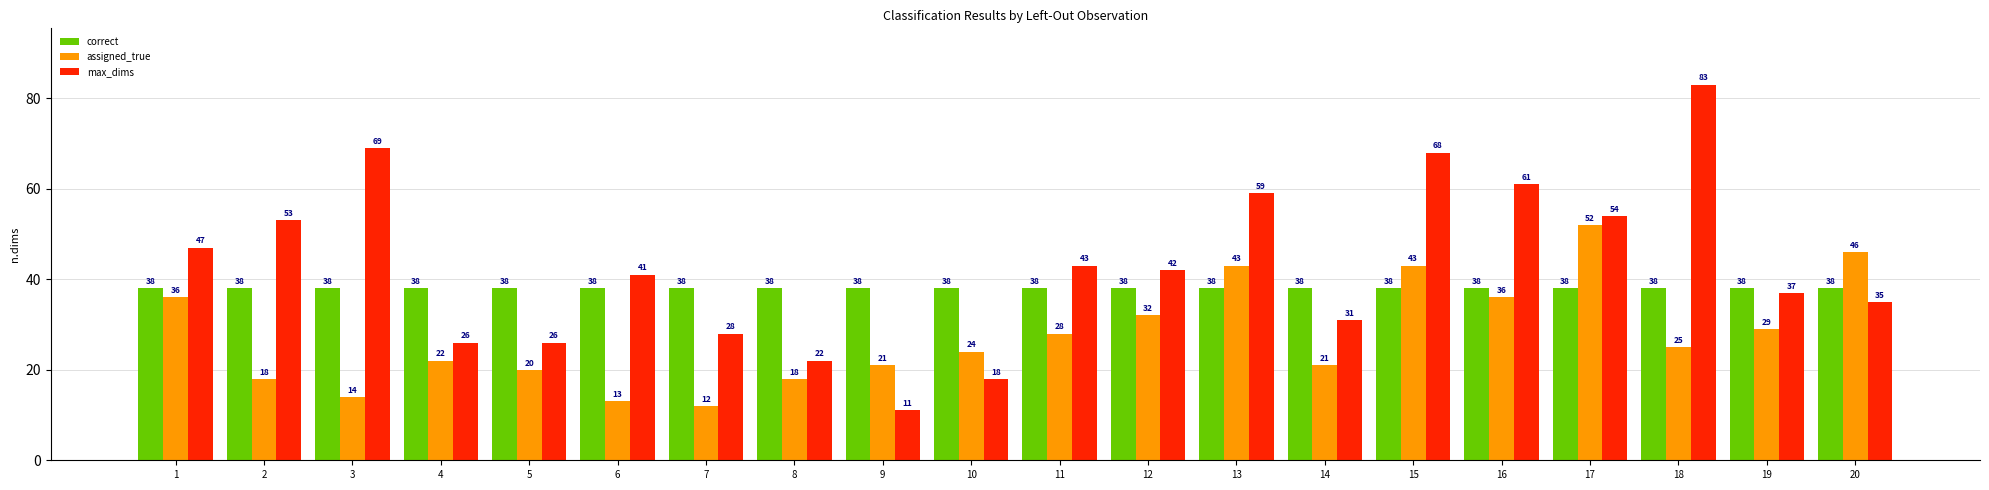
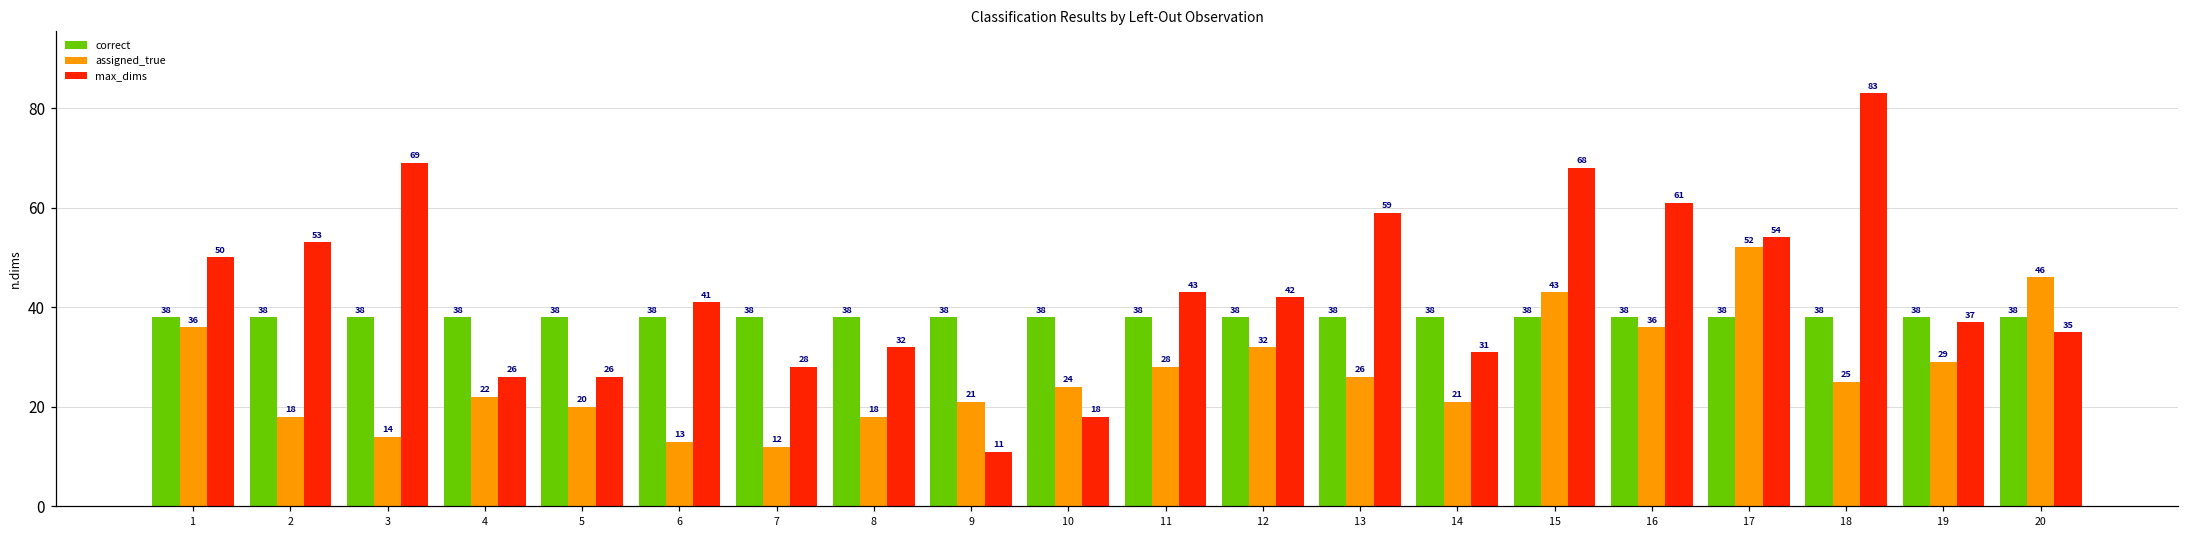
max_dims, 1: 47 -> 50
max_dims, 8: 22 -> 32
assigned_true, 13: 43 -> 26
